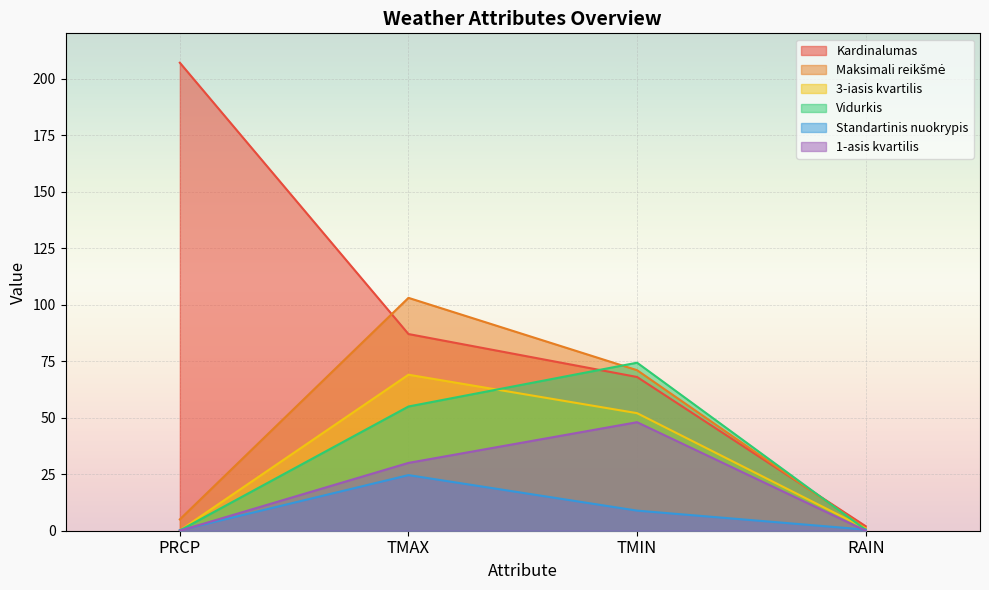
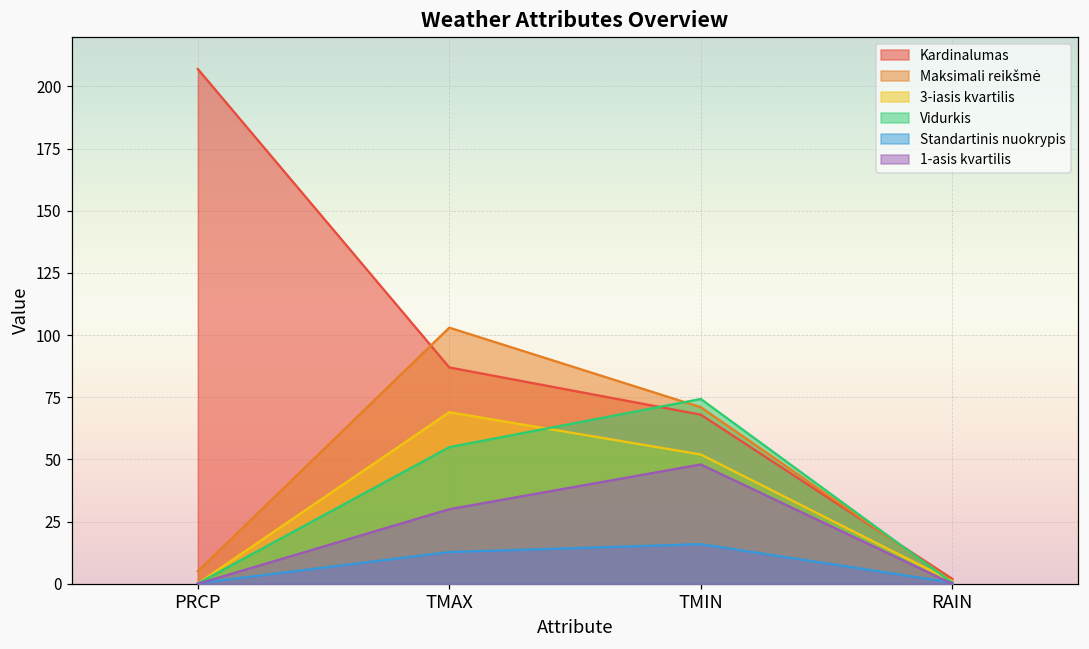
Standartinis nuokrypis, TMAX: 25 -> 13
Standartinis nuokrypis, TMIN: 9 -> 16
